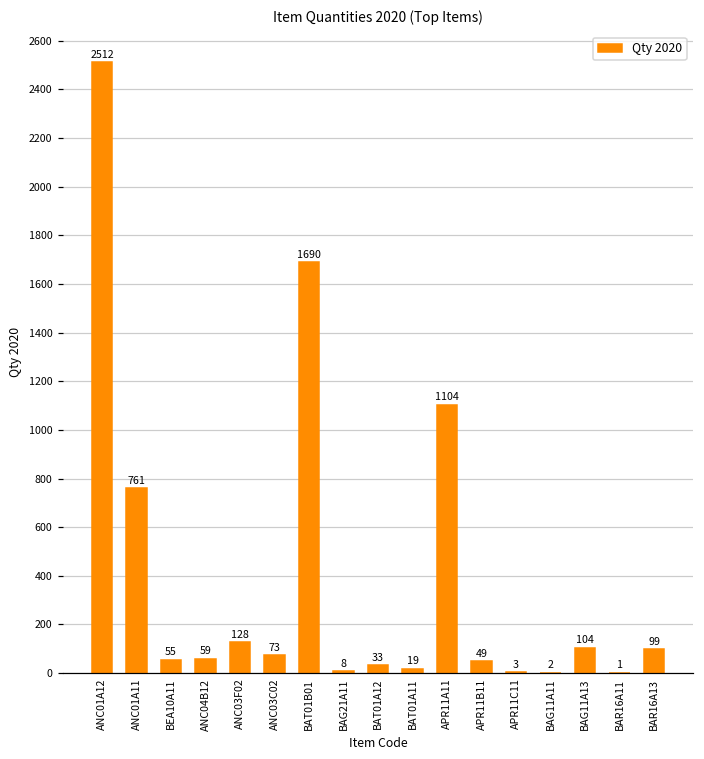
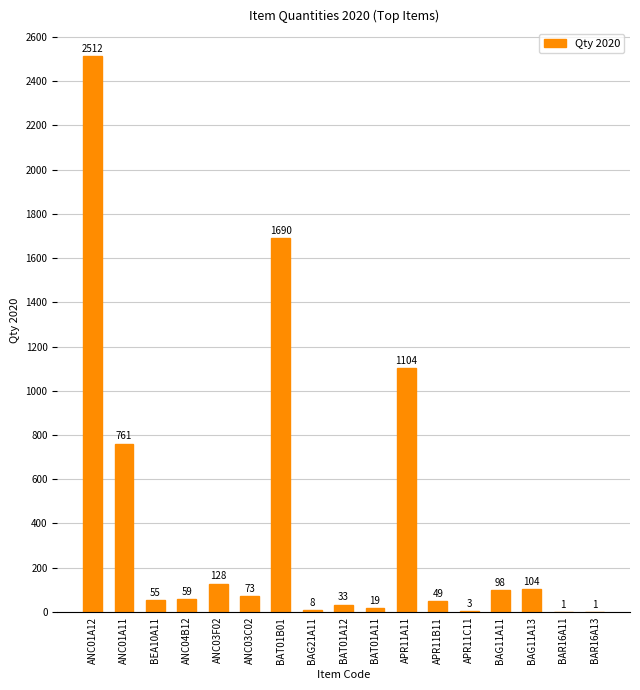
BAG11A11: 2 -> 98
BAR16A13: 99 -> 1
